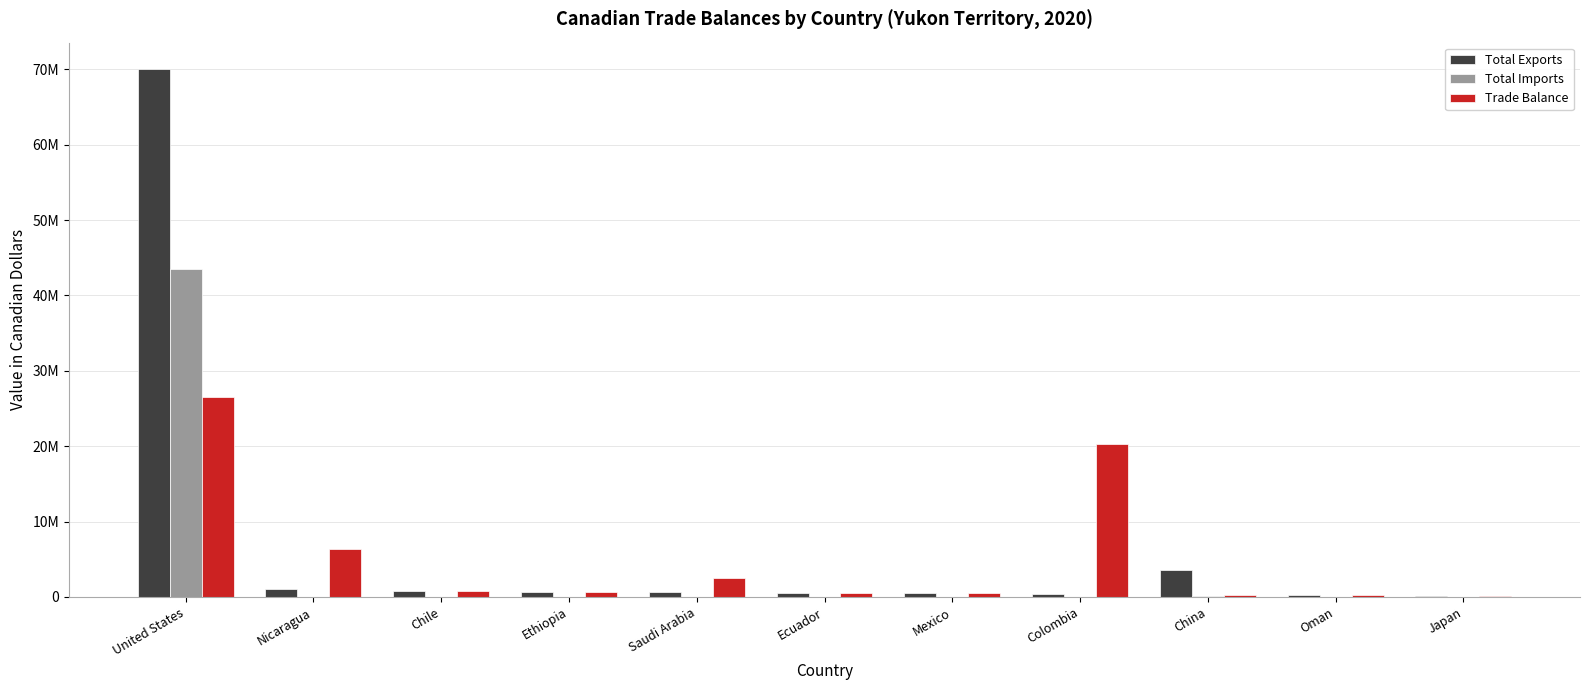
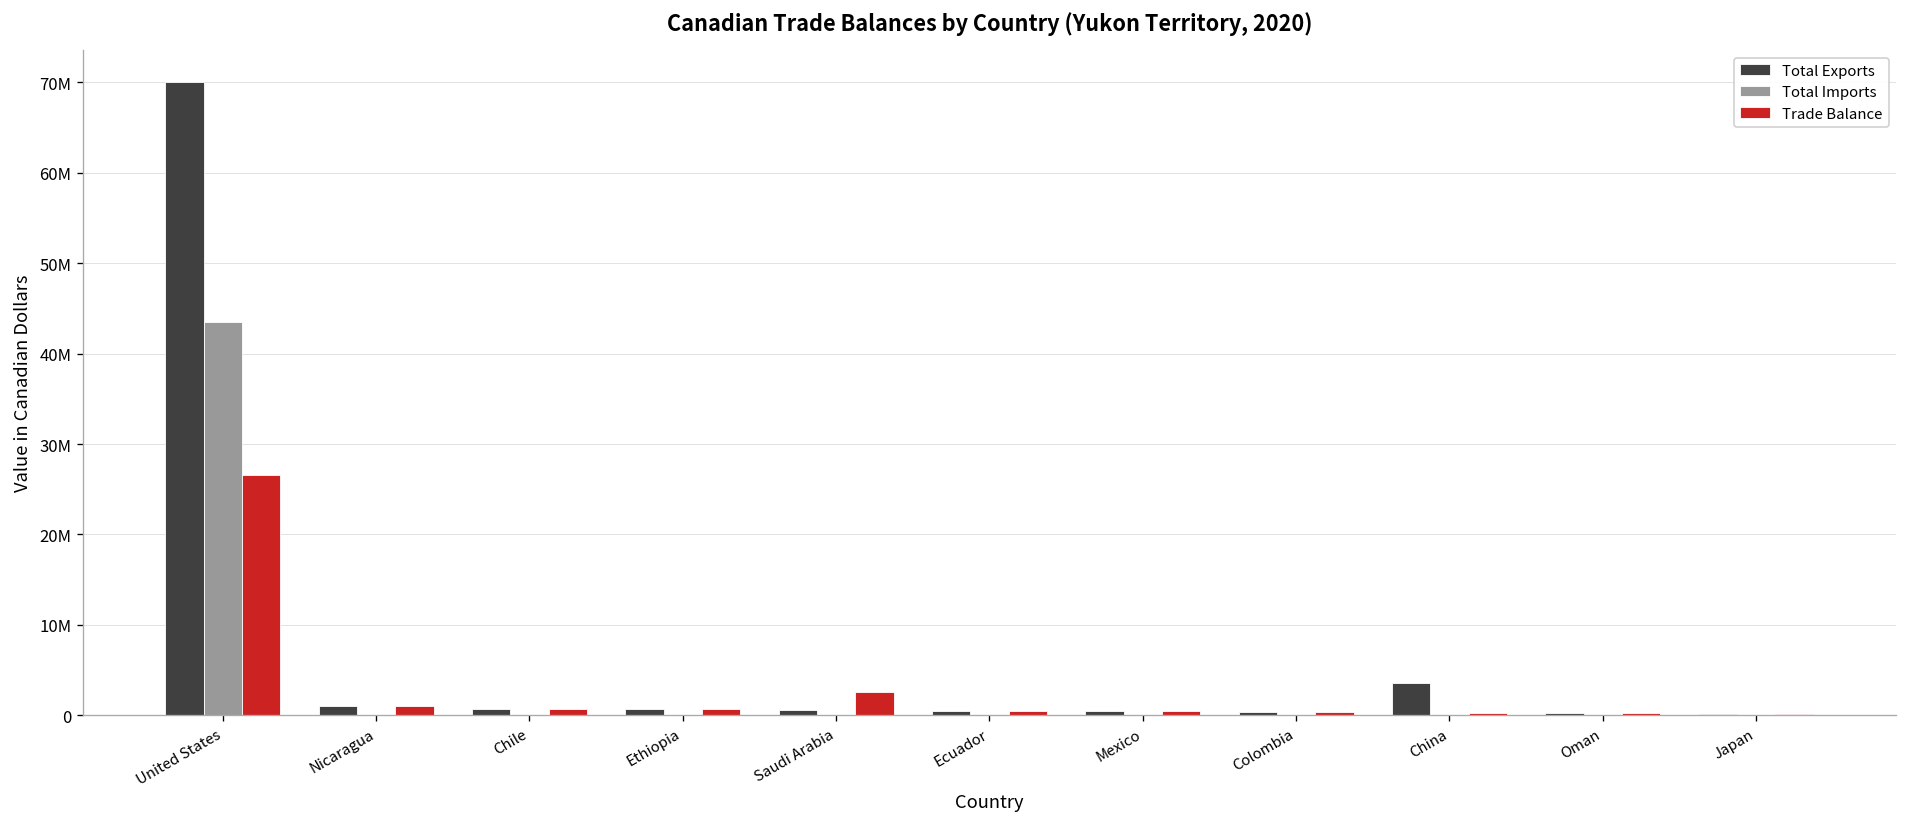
Trade Balance, Nicaragua: 6000000 -> 1000000
Trade Balance, Colombia: 20000000 -> 0
